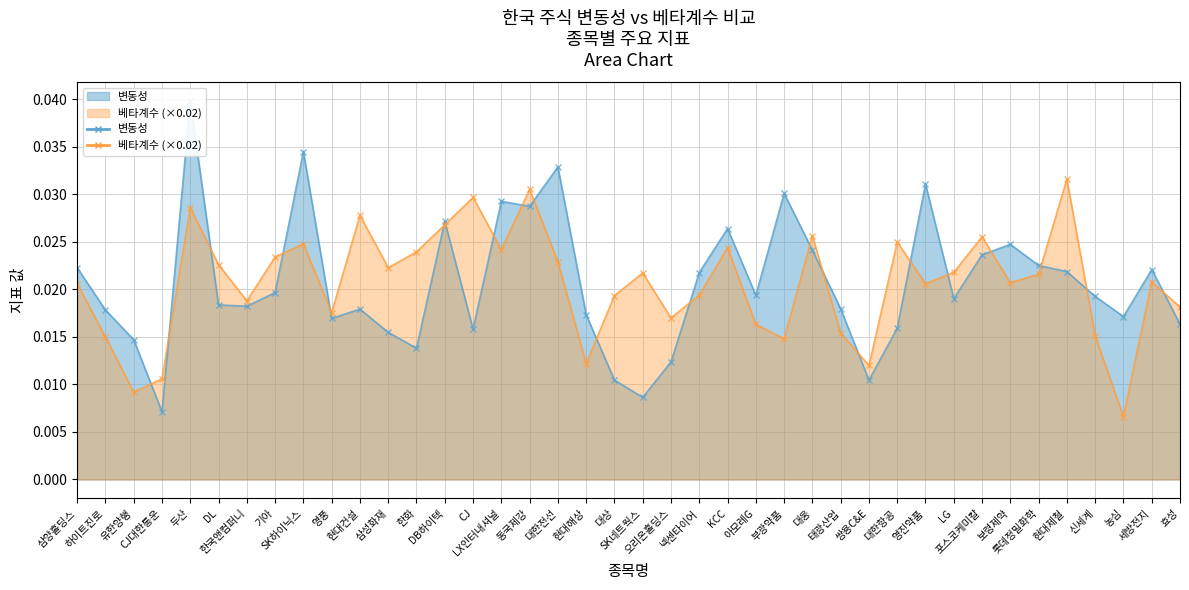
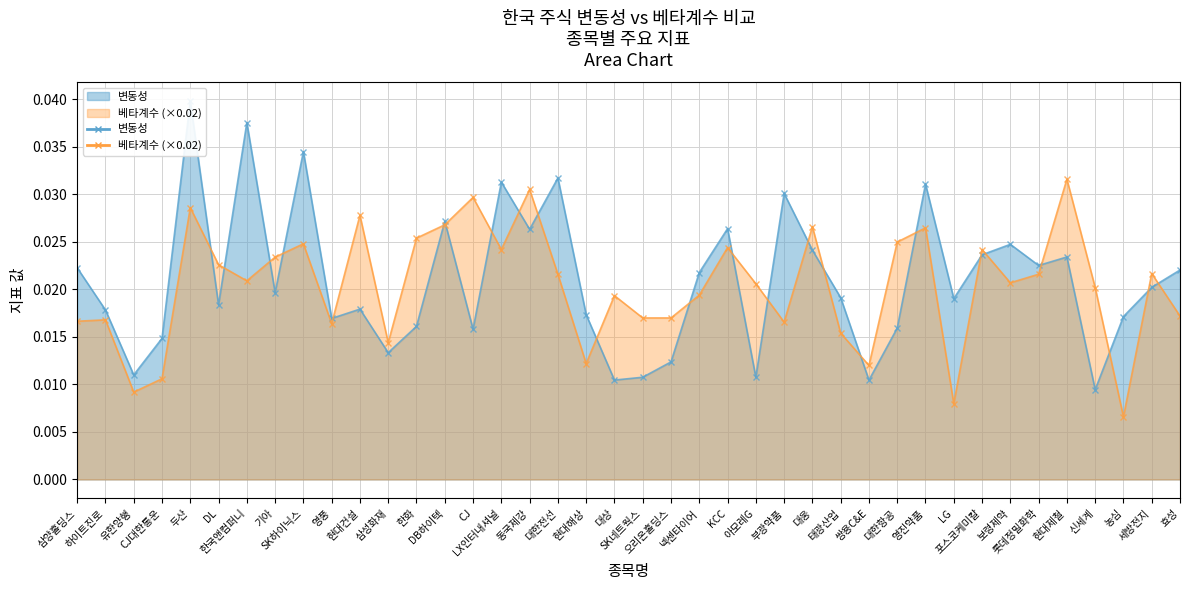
베타계수 (×0.02), 삼양홀딩스: 0.021 -> 0.017
베타계수 (×0.02), 하이트진로: 0.015 -> 0.017
변동성, 유한양행: 0.015 -> 0.011
변동성, CJ대한통운: 0.007 -> 0.015
변동성, 한국앤컴퍼니: 0.018 -> 0.038
베타계수 (×0.02), 한국앤컴퍼니: 0.019 -> 0.021
베타계수 (×0.02), 영풍: 0.018 -> 0.016
변동성, 삼성화재: 0.015 -> 0.013
베타계수 (×0.02), 삼성화재: 0.022 -> 0.014
변동성, 한화: 0.014 -> 0.016
베타계수 (×0.02), 한화: 0.024 -> 0.025
변동성, LX인터내셔널: 0.029 -> 0.031
변동성, 동국제강: 0.029 -> 0.026
변동성, 대한전선: 0.033 -> 0.032
베타계수 (×0.02), 대한전선: 0.023 -> 0.022
변동성, SK네트웍스: 0.009 -> 0.011
베타계수 (×0.02), SK네트웍스: 0.022 -> 0.017
변동성, 아모레G: 0.019 -> 0.011
베타계수 (×0.02), 아모레G: 0.016 -> 0.021
베타계수 (×0.02), 부광약품: 0.015 -> 0.017
베타계수 (×0.02), 대웅: 0.026 -> 0.027
변동성, 태광산업: 0.018 -> 0.019
베타계수 (×0.02), 영진약품: 0.021 -> 0.026
베타계수 (×0.02), LG: 0.022 -> 0.008
베타계수 (×0.02), 포스코케미칼: 0.026 -> 0.024
변동성, 현대제철: 0.022 -> 0.023
변동성, 신세계: 0.019 -> 0.009
베타계수 (×0.02), 신세계: 0.015 -> 0.020
변동성, 세방전지: 0.022 -> 0.020
베타계수 (×0.02), 세방전지: 0.021 -> 0.022
변동성, 효성: 0.016 -> 0.022
베타계수 (×0.02), 효성: 0.018 -> 0.017
